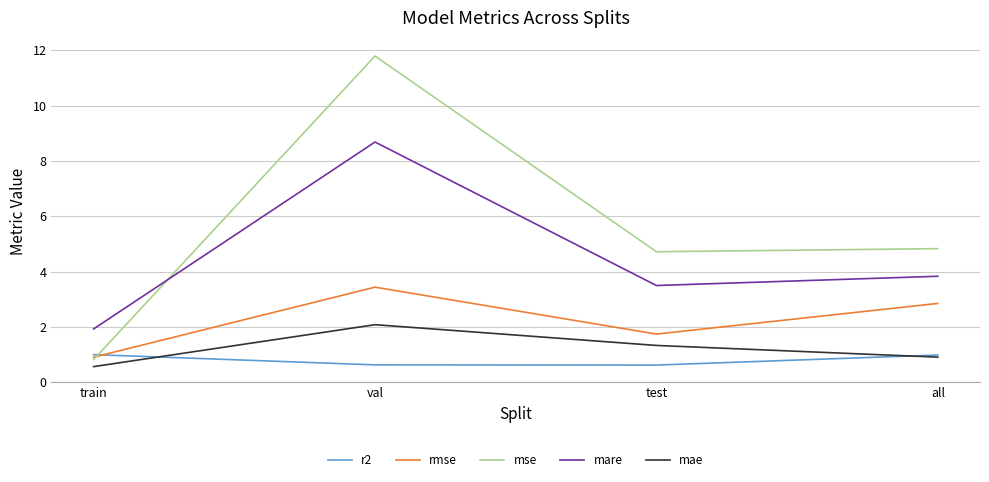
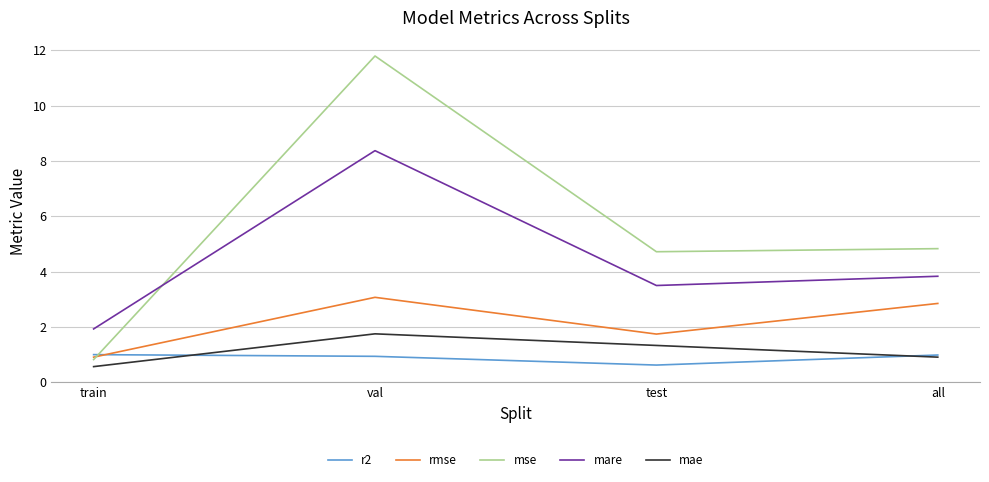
r2, val: 0.6 -> 0.9
rmse, val: 3.4 -> 3.1
mare, val: 8.7 -> 8.4
mae, val: 2.1 -> 1.7
